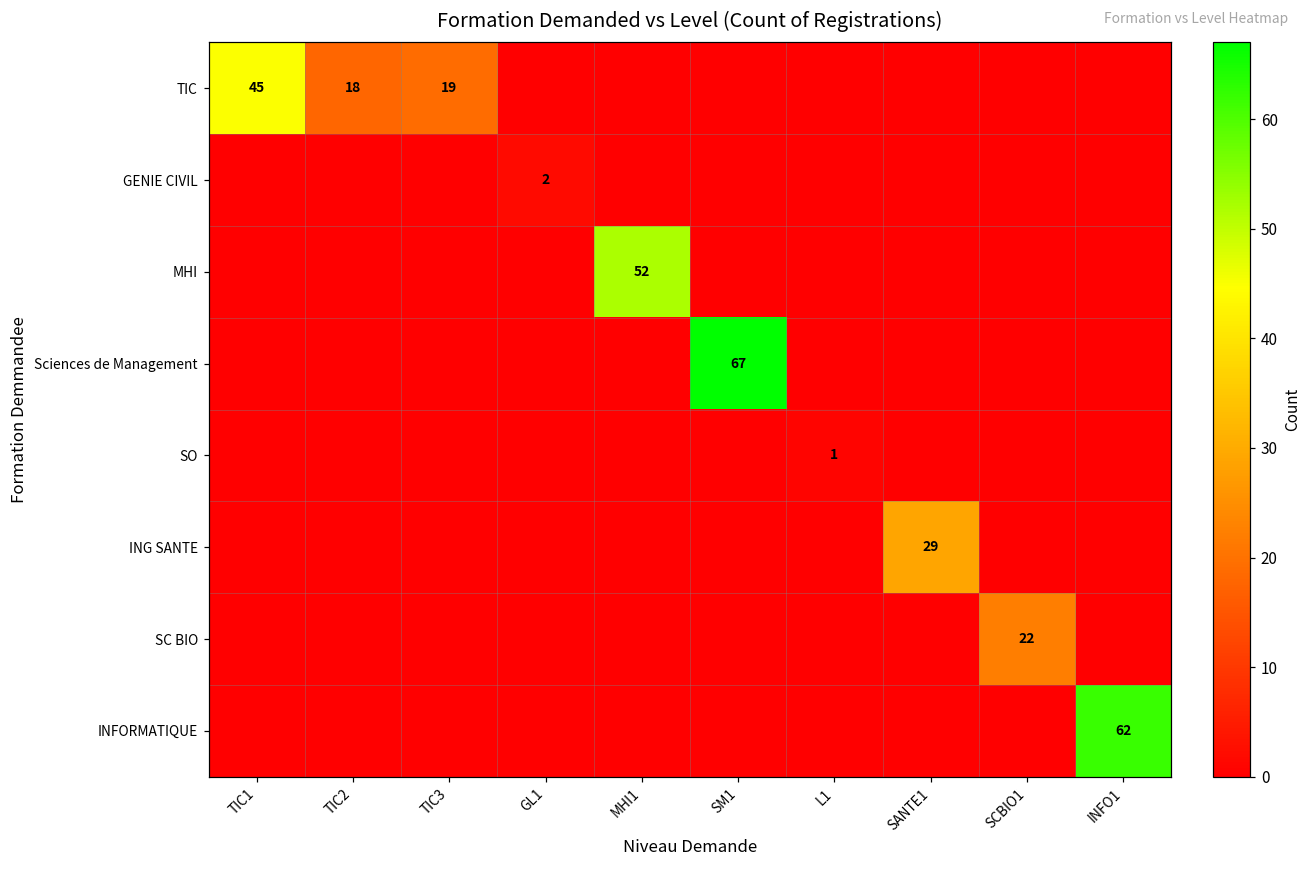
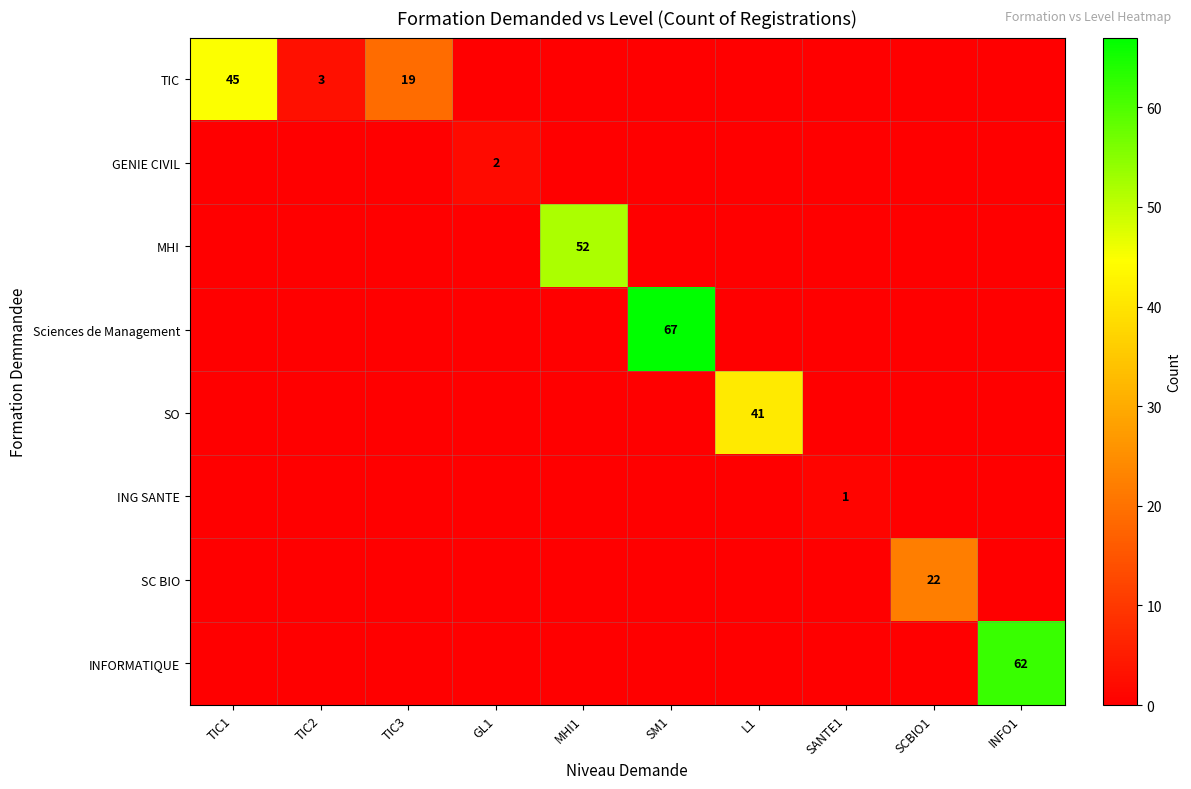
TIC, TIC2: 18 -> 3
SO, L1: 1 -> 41
ING SANTE, SANTE1: 29 -> 1
